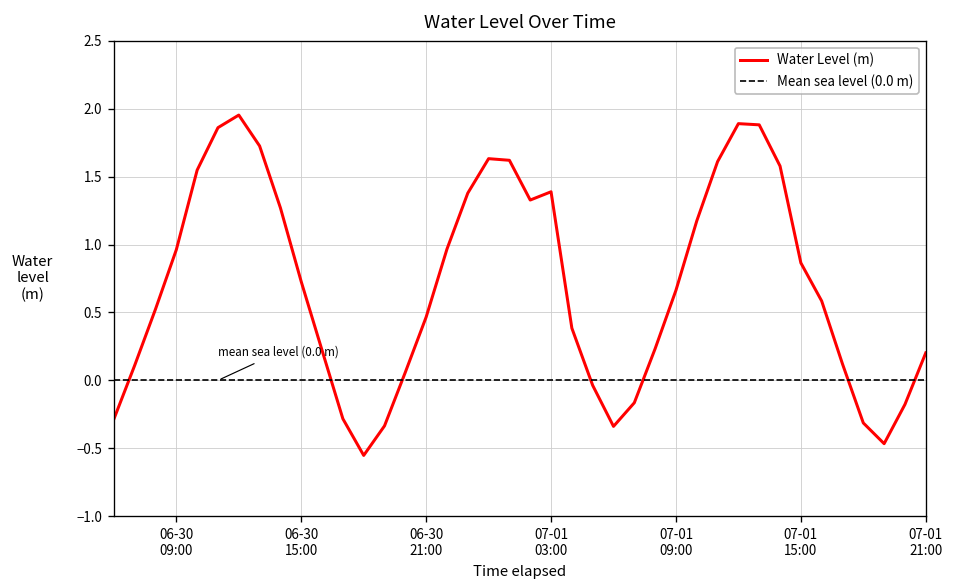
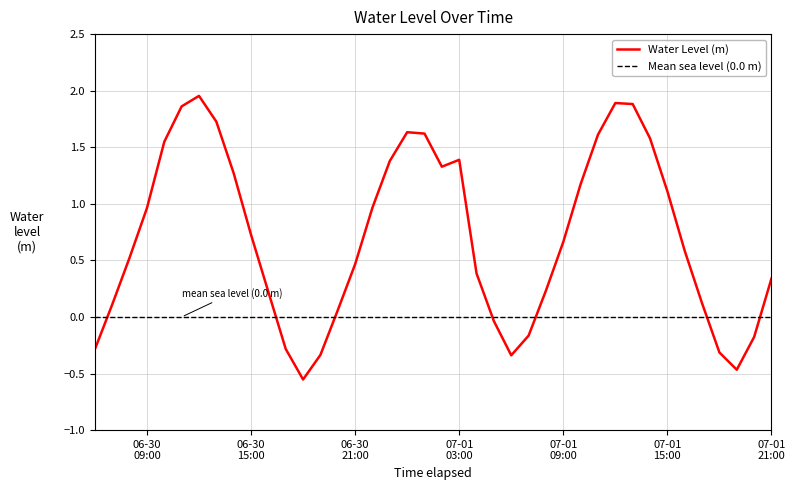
07-01 15:00: 0.87 -> 1.11
07-01 21:00: 0.20 -> 0.34
